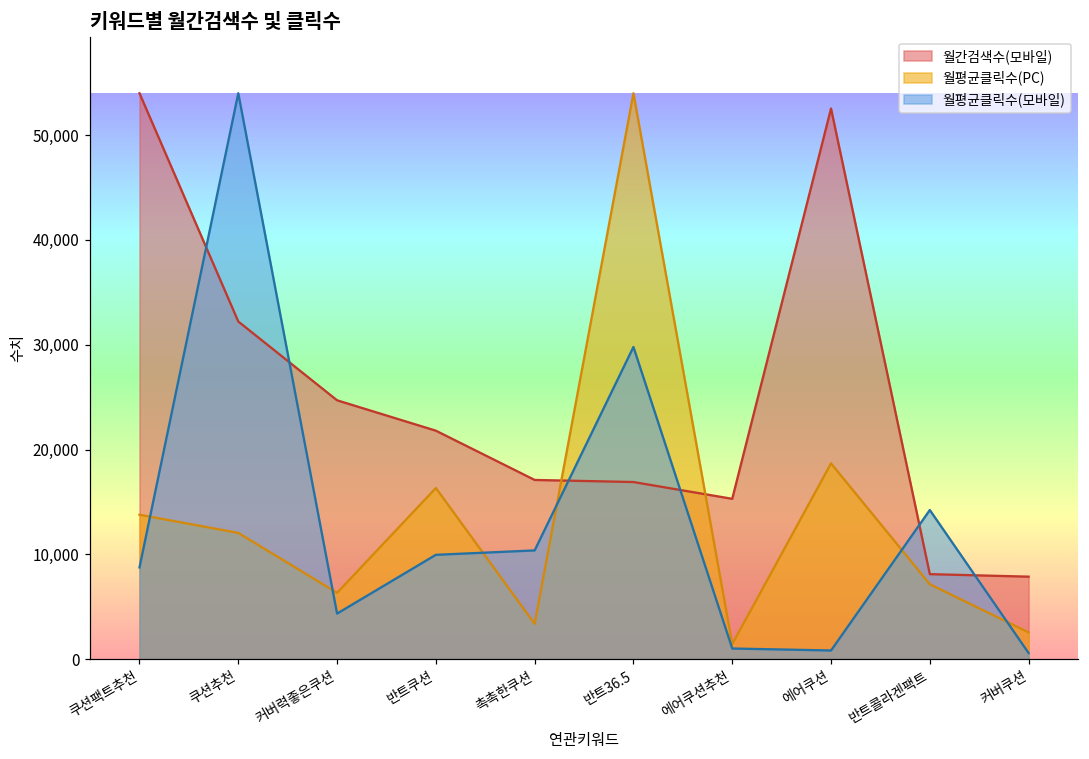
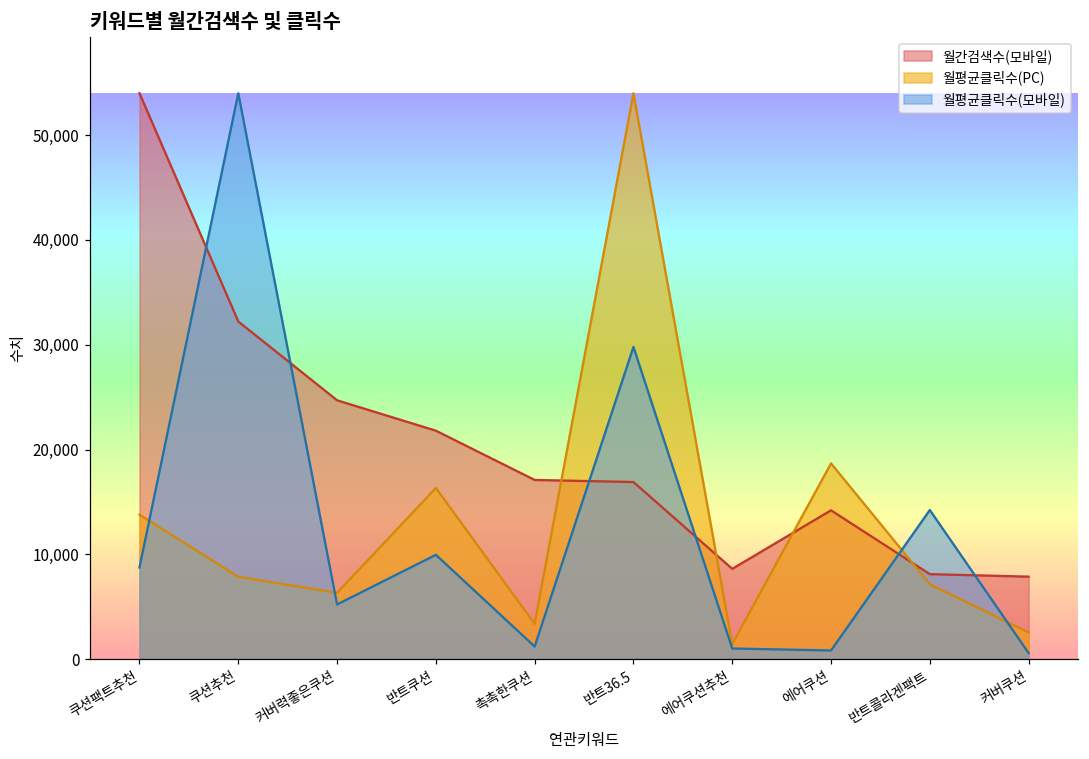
월평균클릭수(PC), 쿠션추천: 12,000 -> 8,000
월평균클릭수(모바일), 커버력좋은쿠션: 4,000 -> 5,000
월평균클릭수(모바일), 촉촉한쿠션: 10,000 -> 1,000
월간검색수(모바일), 에어쿠션추천: 15,000 -> 9,000
월간검색수(모바일), 에어쿠션: 53,000 -> 14,000
